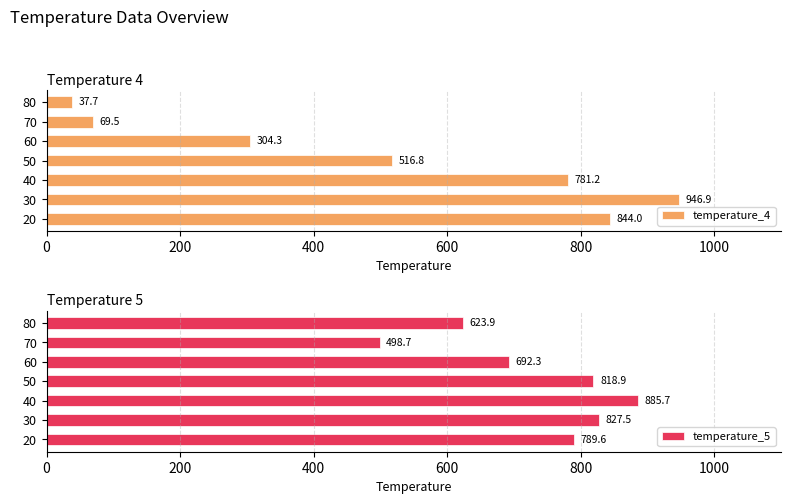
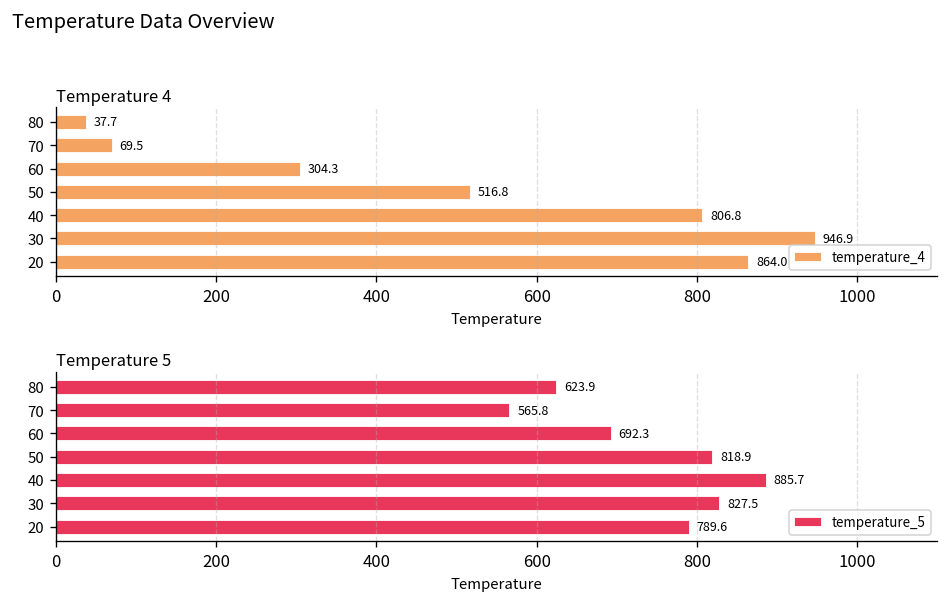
Temperature 4, 40: 781.2 -> 806.8
Temperature 4, 20: 844.0 -> 864.0
Temperature 5, 70: 498.7 -> 565.8
